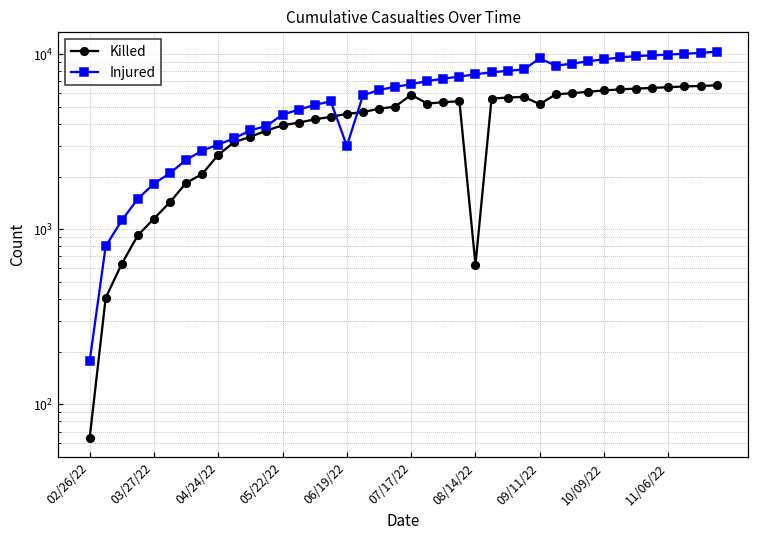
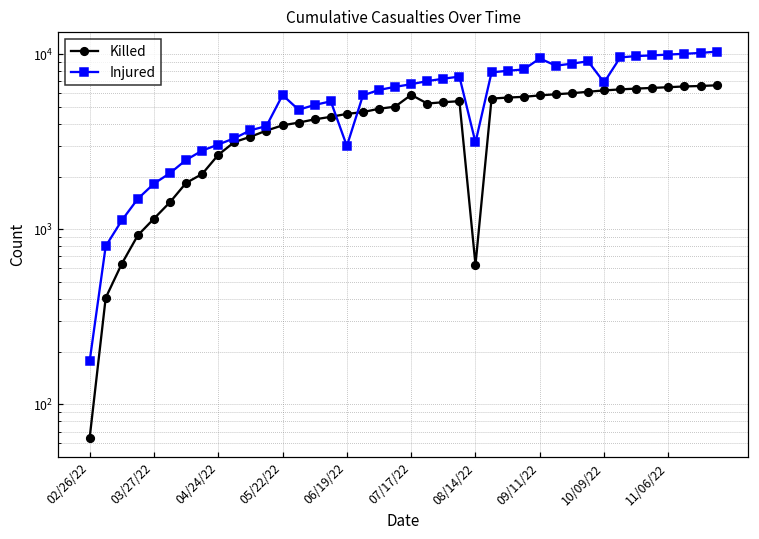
Injured, 05/22/22: 4500 -> 5900
Injured, 08/14/22: 8000 -> 3100
Killed, 09/11/22: 5200 -> 5800
Injured, 10/09/22: 9000 -> 6900
